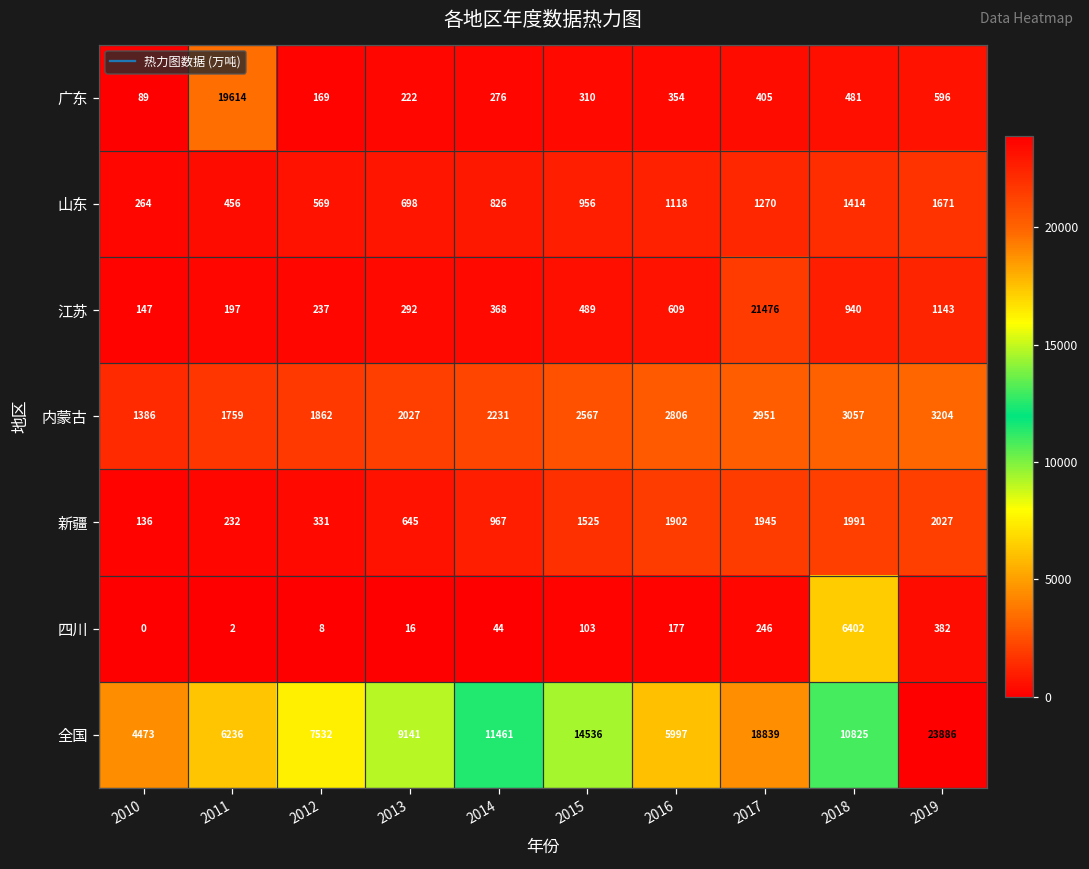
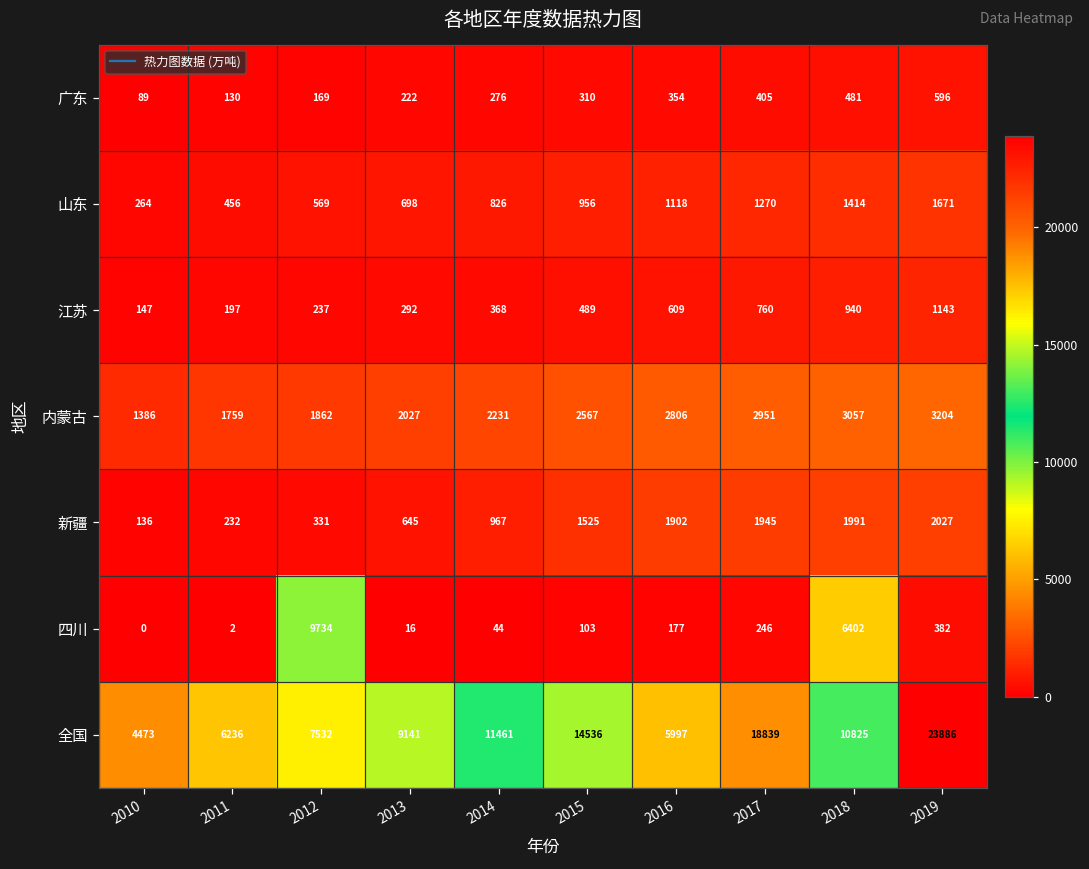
广东, 2011: 19614 -> 130
江苏, 2017: 21476 -> 760
四川, 2012: 8 -> 9734
